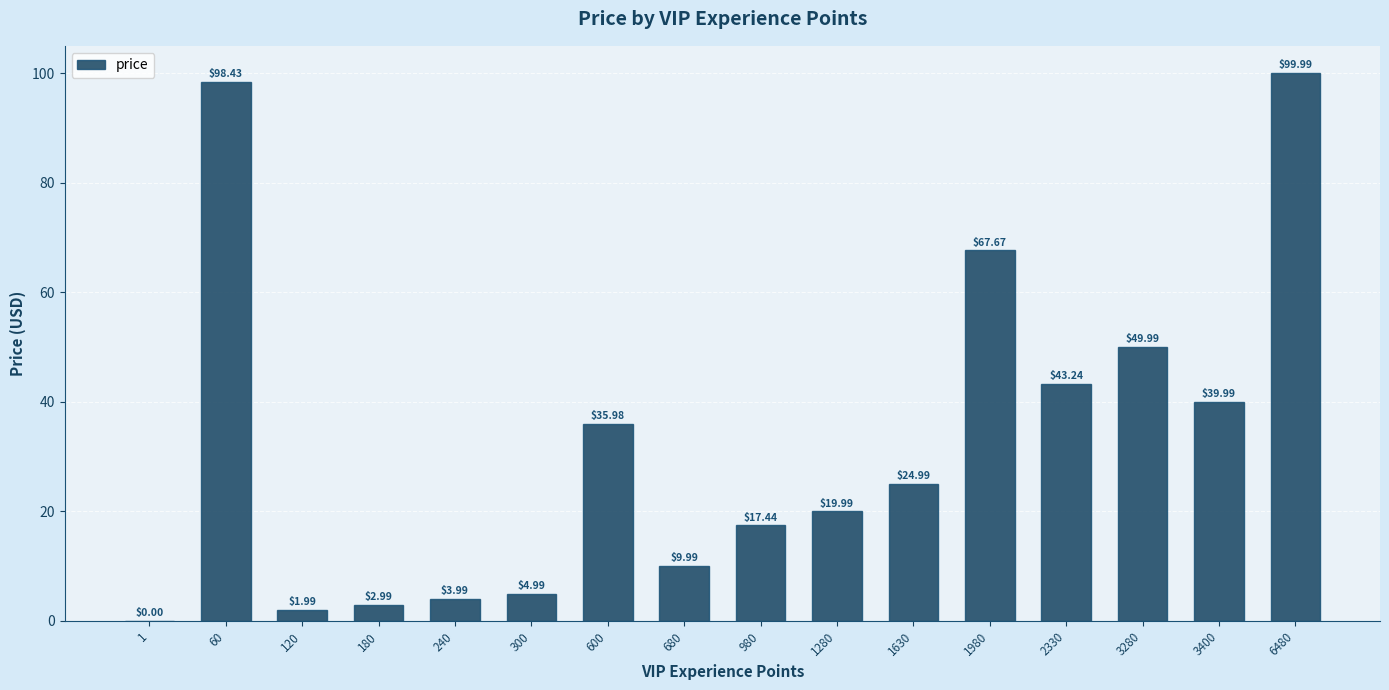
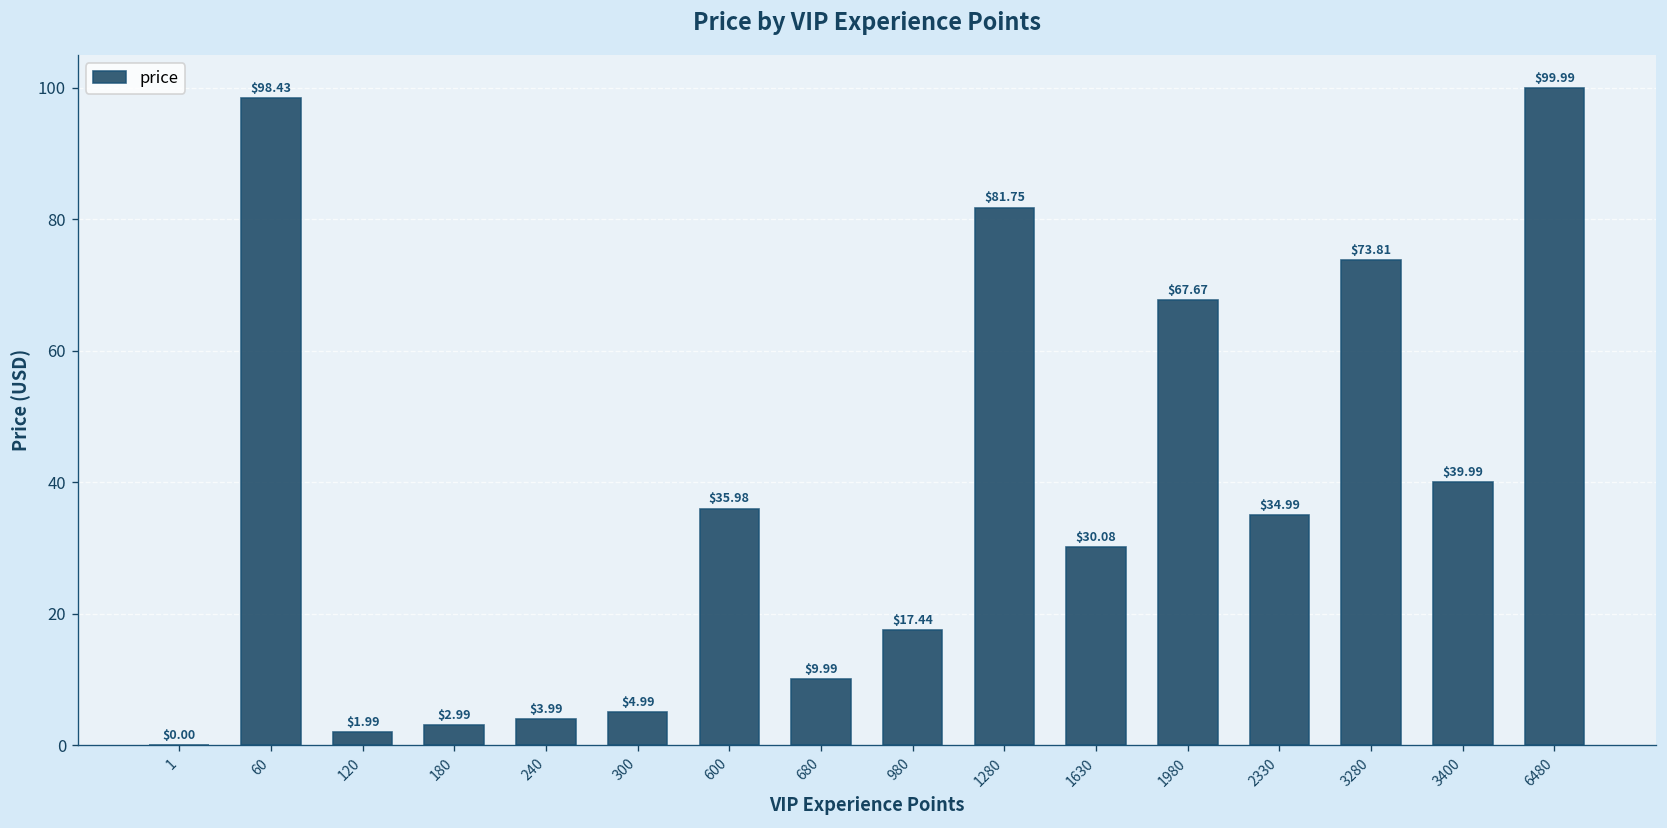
1280: $19.99 -> $81.75
1630: $24.99 -> $30.08
2330: $43.24 -> $34.99
3280: $49.99 -> $73.81
